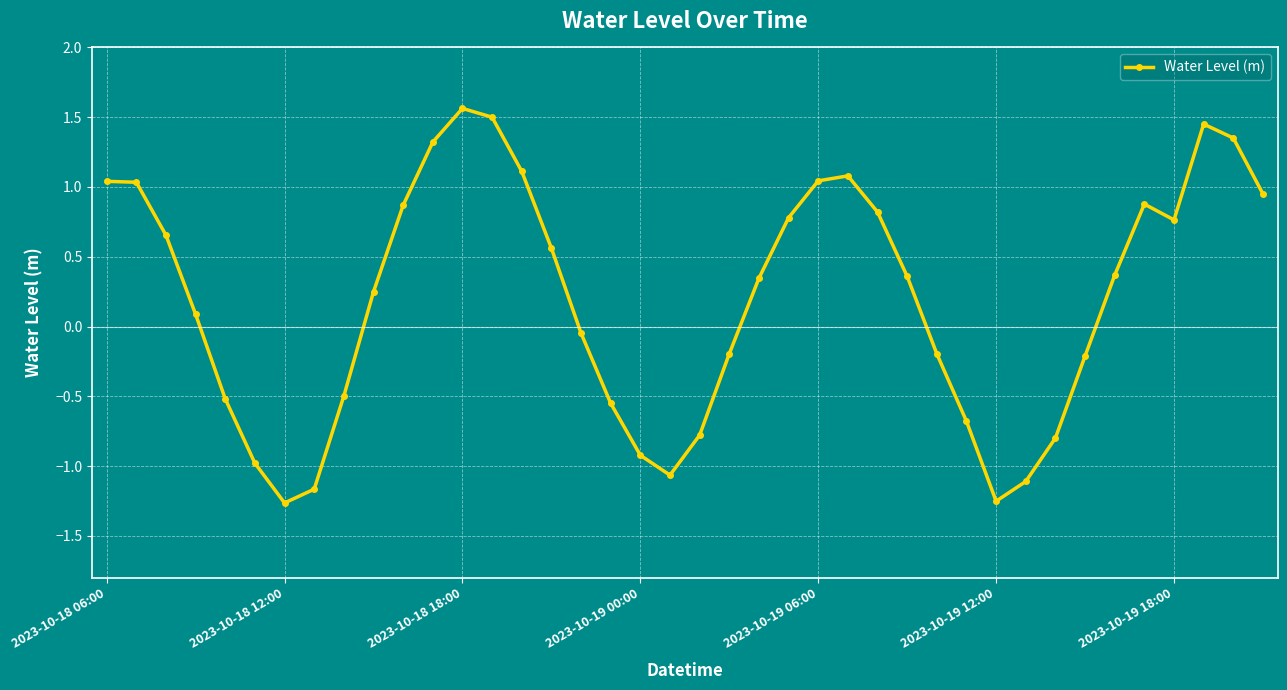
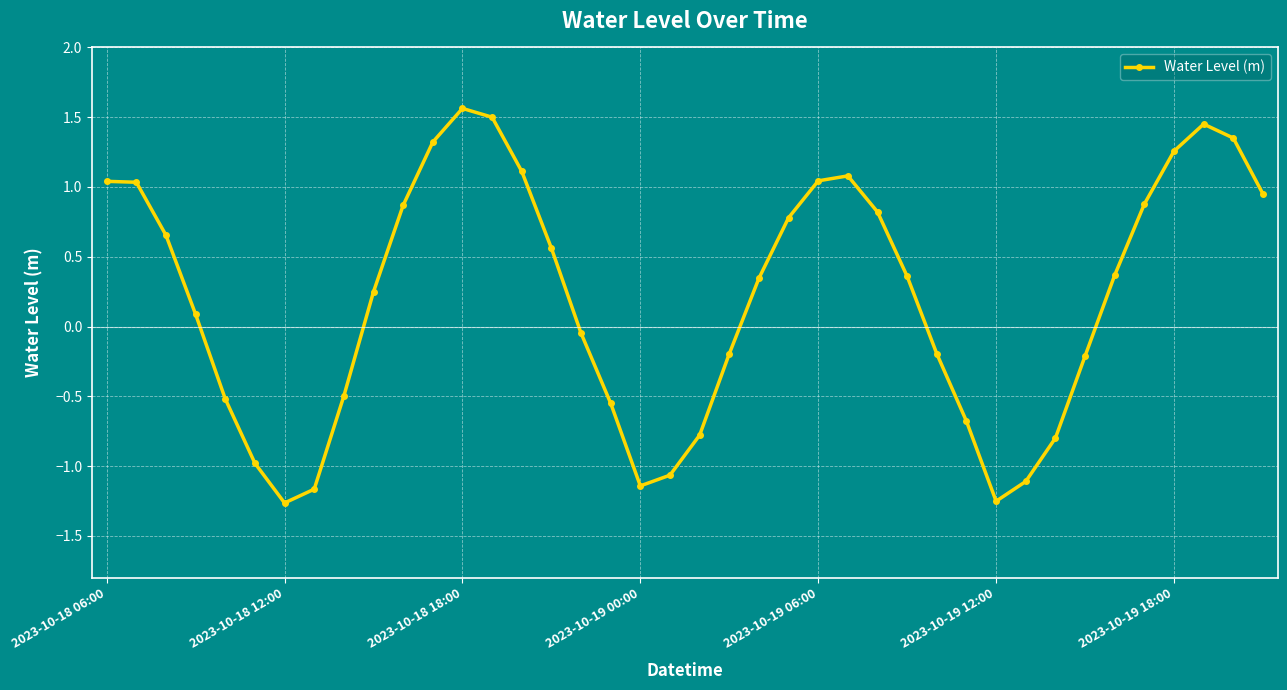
2023-10-19 00:00: -0.92 -> -1.14
2023-10-19 18:00: 0.76 -> 1.26
